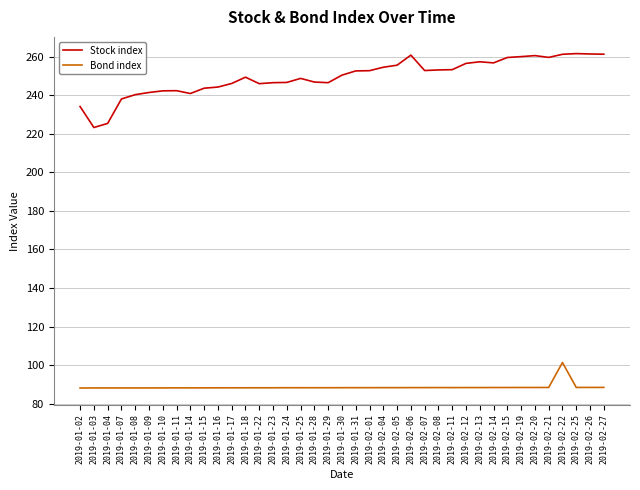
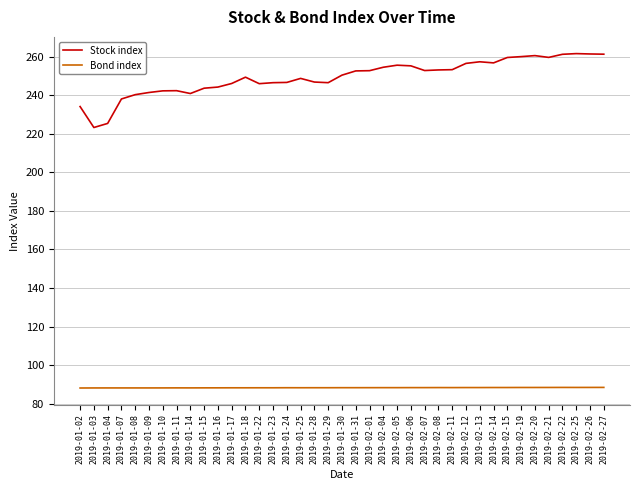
Stock index, 2019-02-06: 261 -> 255
Bond index, 2019-02-22: 101 -> 88
